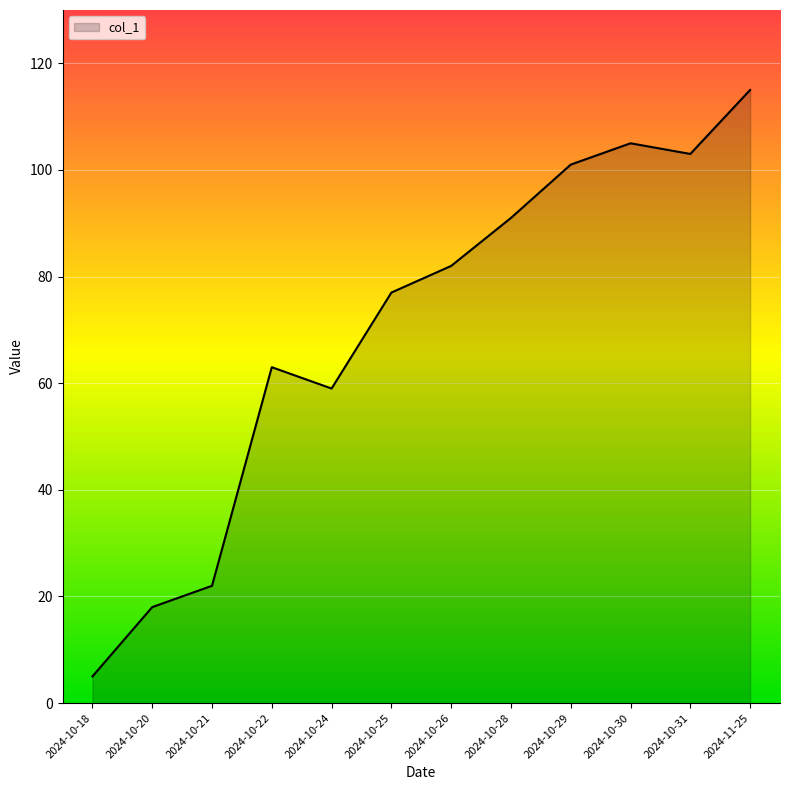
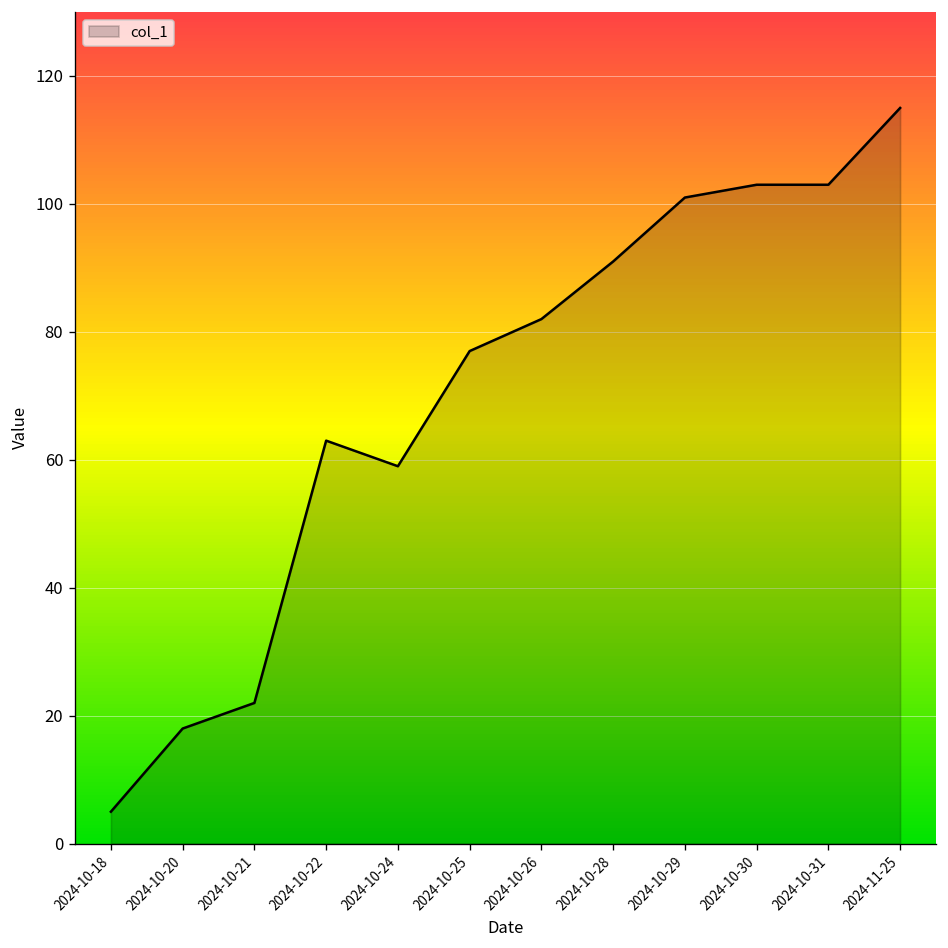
2024-10-30: 105 -> 103
